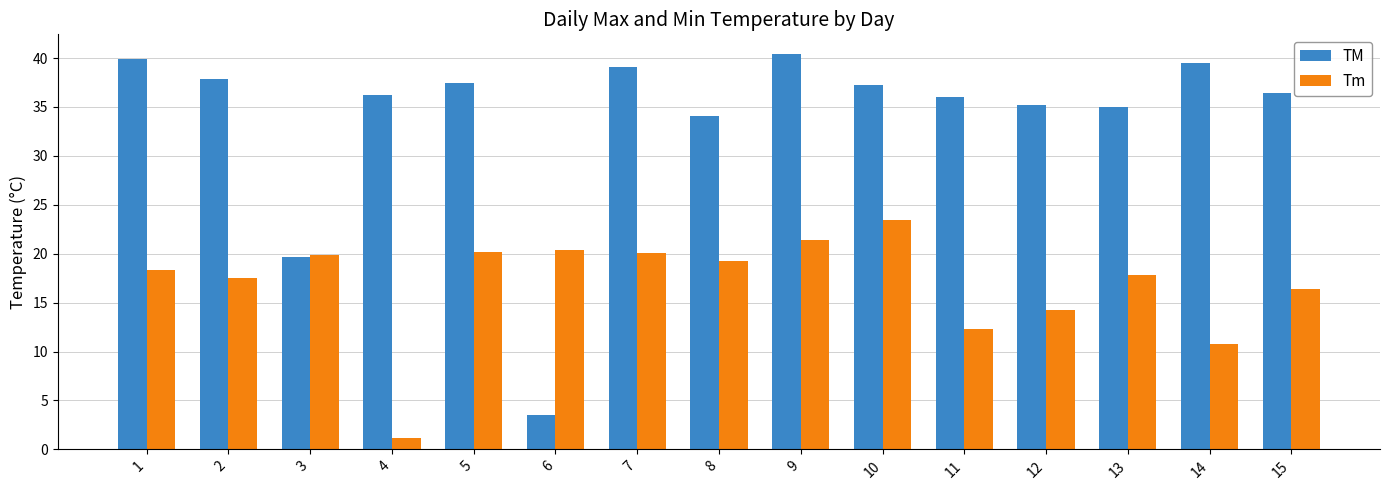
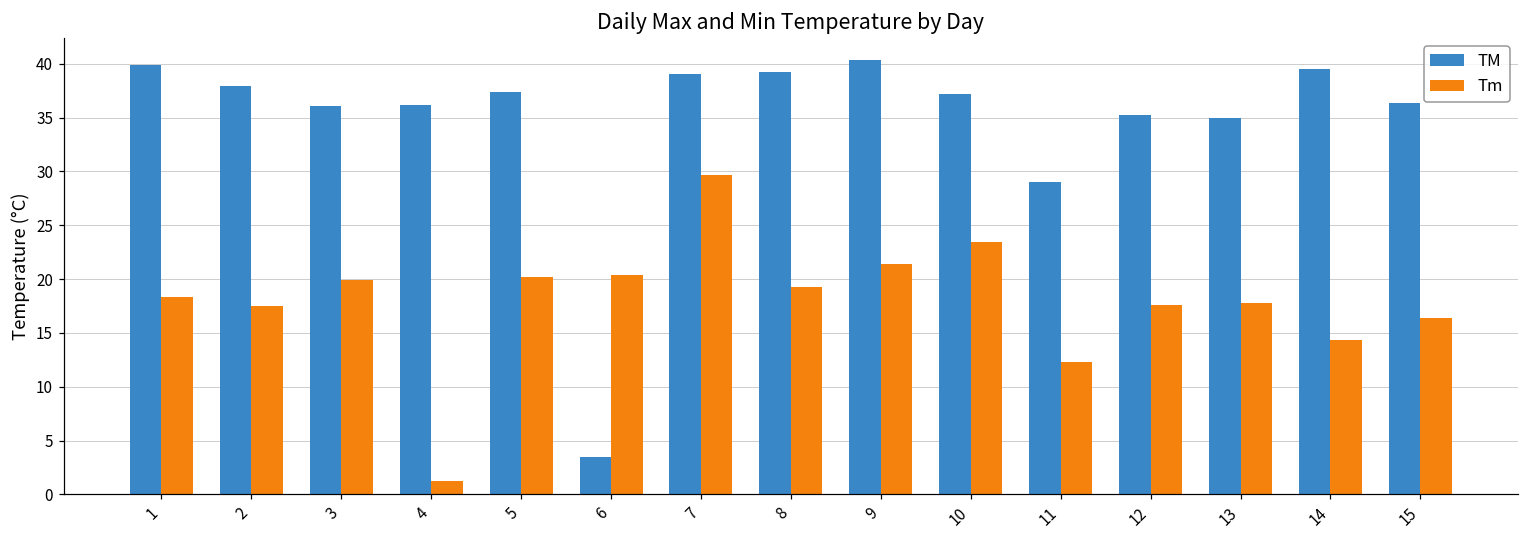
TM, 3: 20 -> 36
Tm, 7: 20 -> 30
TM, 8: 34 -> 39
TM, 11: 36 -> 29
Tm, 12: 14 -> 18
Tm, 14: 11 -> 14
